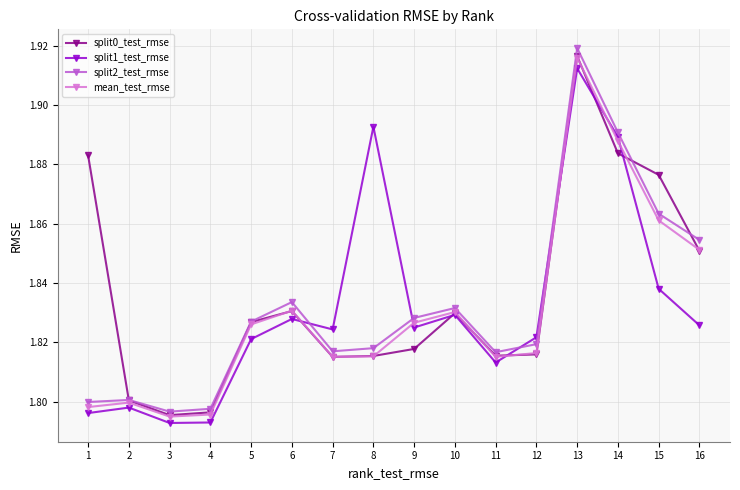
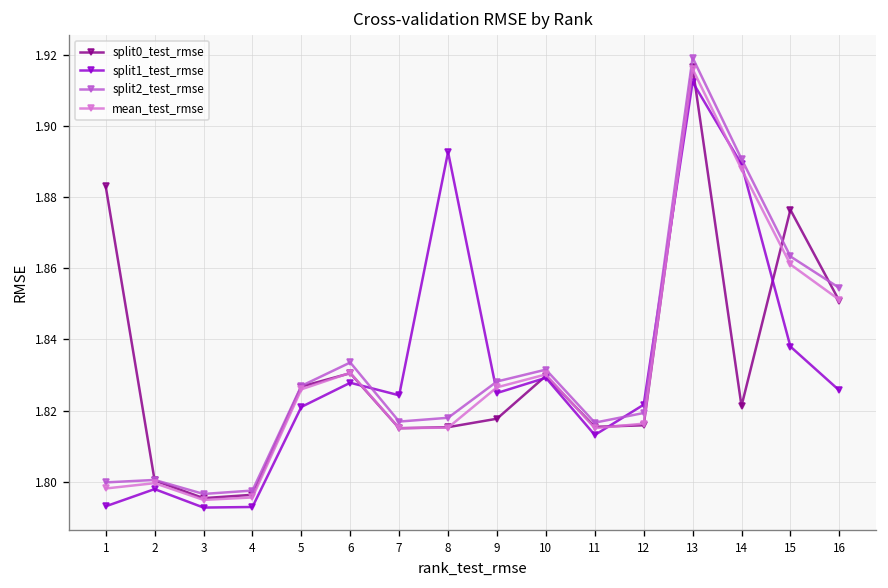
split1_test_rmse, 1: 1.796 -> 1.793
split0_test_rmse, 14: 1.884 -> 1.821
